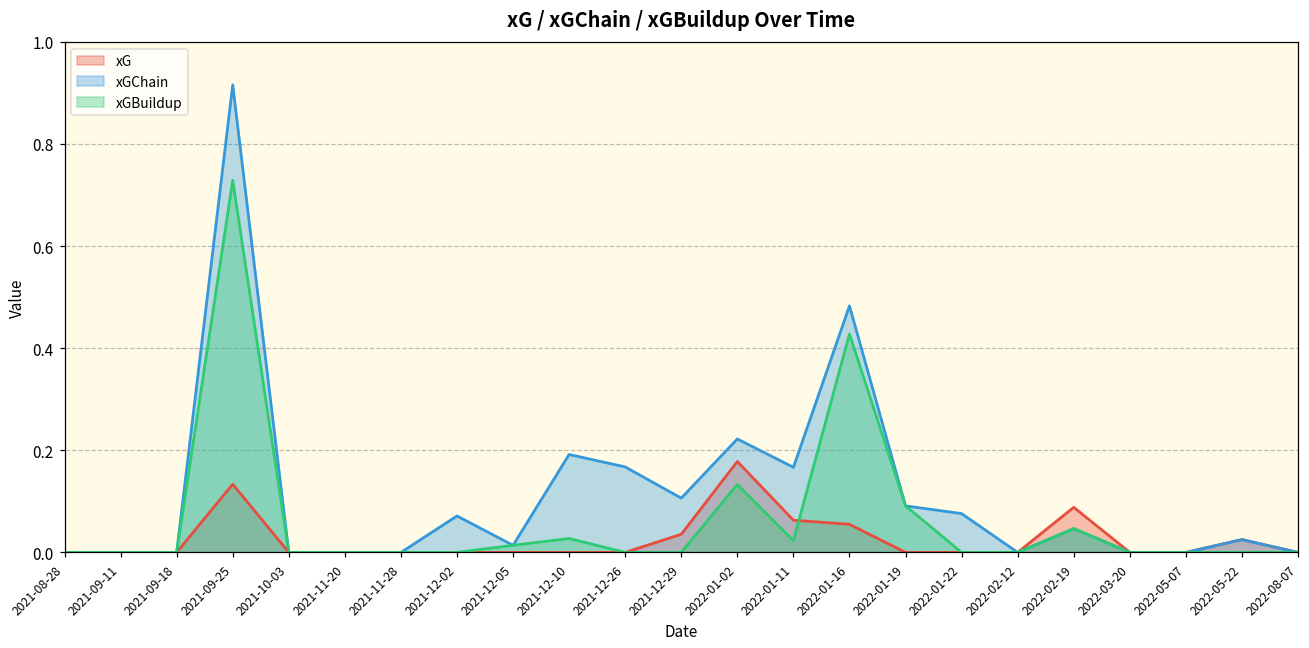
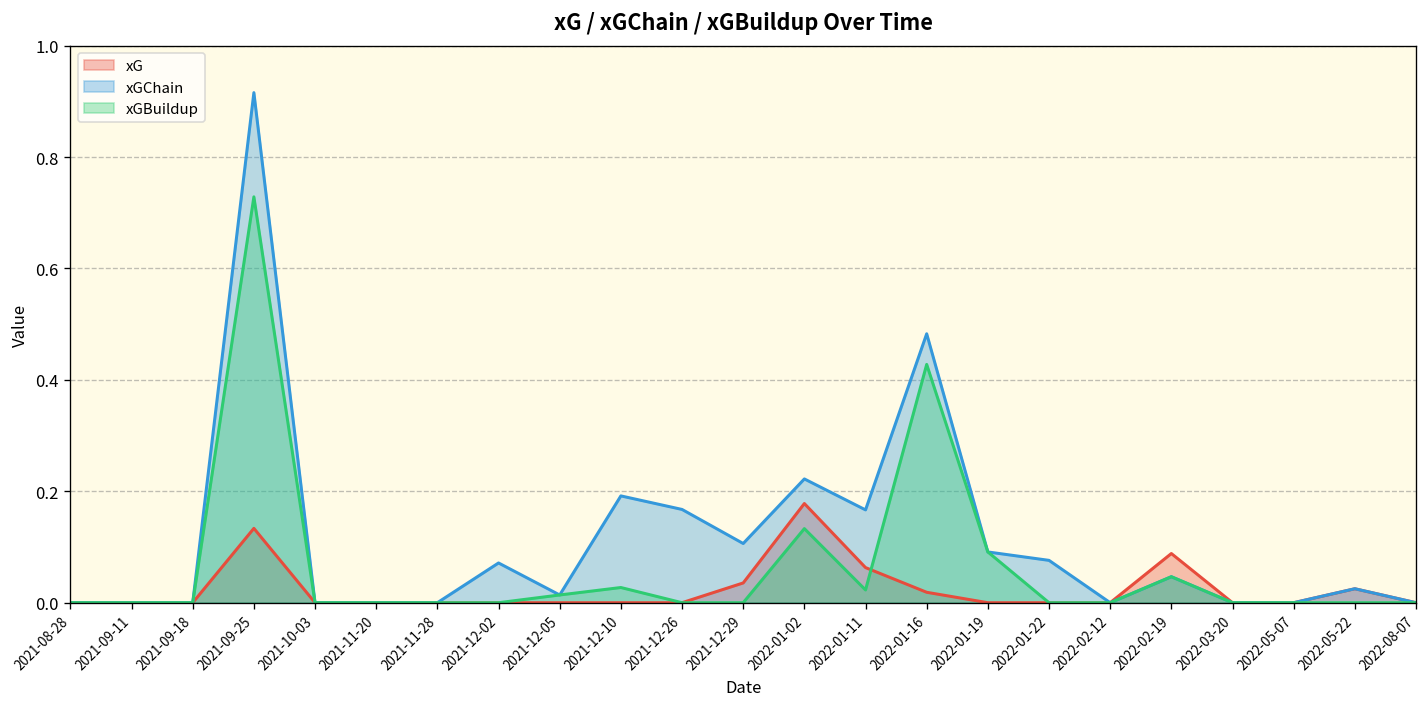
xG, 2022-01-16: 0.05 -> 0.02
